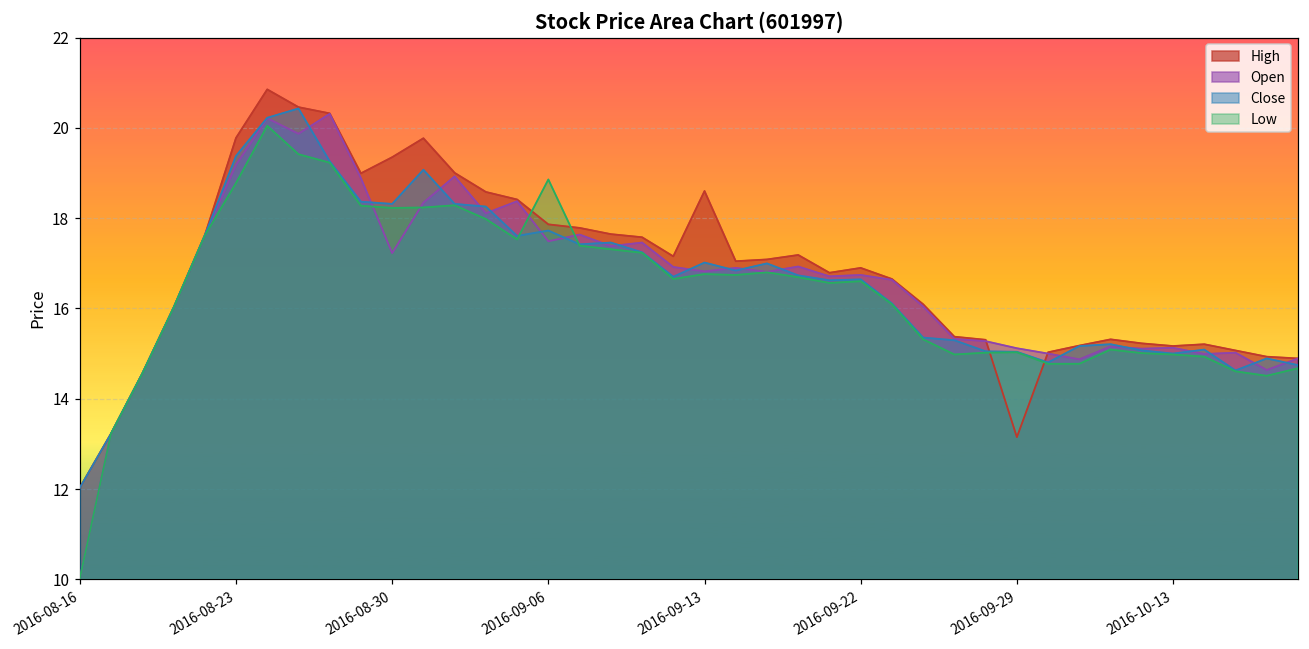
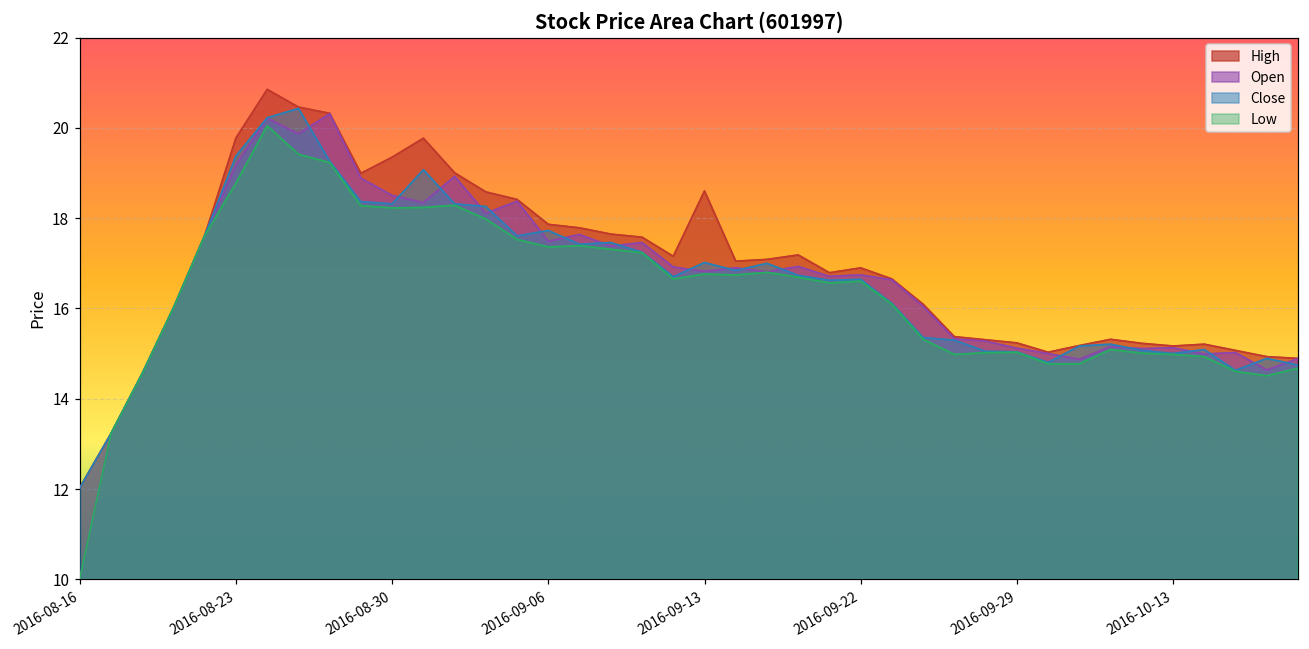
Open, 2016-08-30: 17.2 -> 18.5
Low, 2016-09-06: 18.9 -> 17.4
High, 2016-09-29: 13.1 -> 15.2
